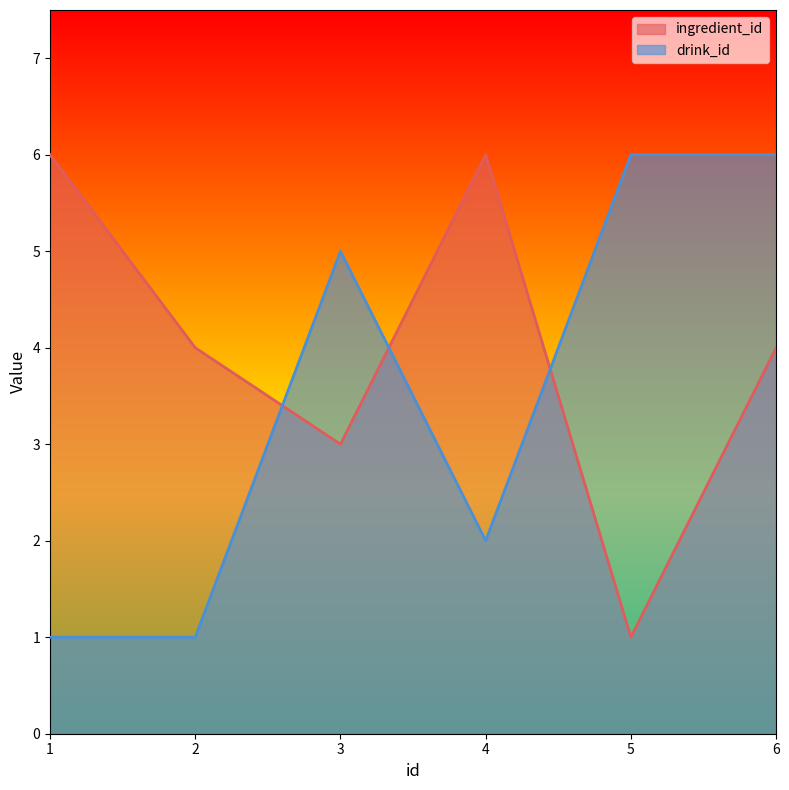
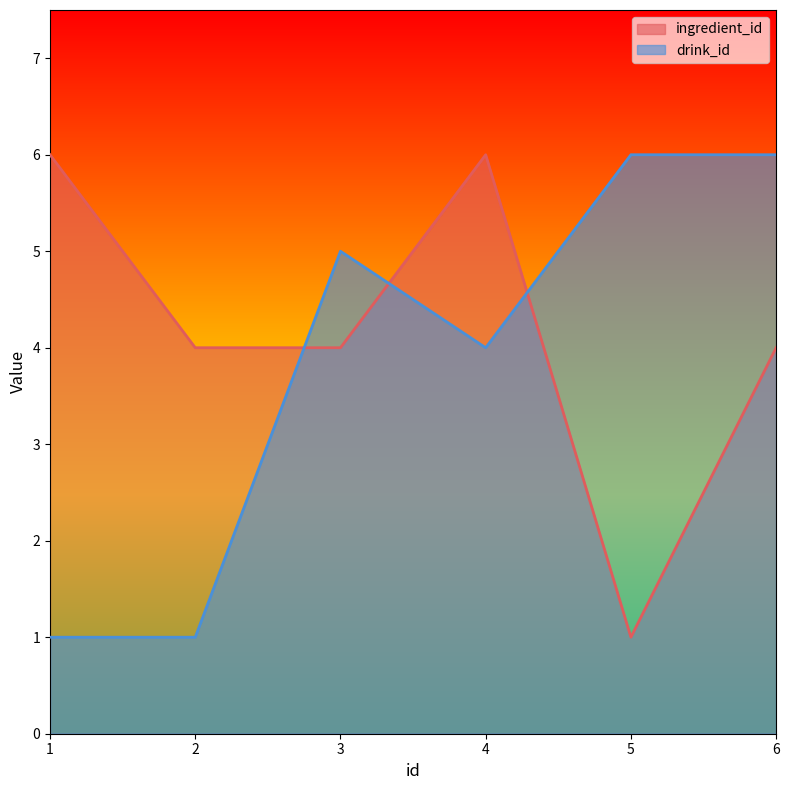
ingredient_id, 3: 3 -> 4
drink_id, 4: 2 -> 4
